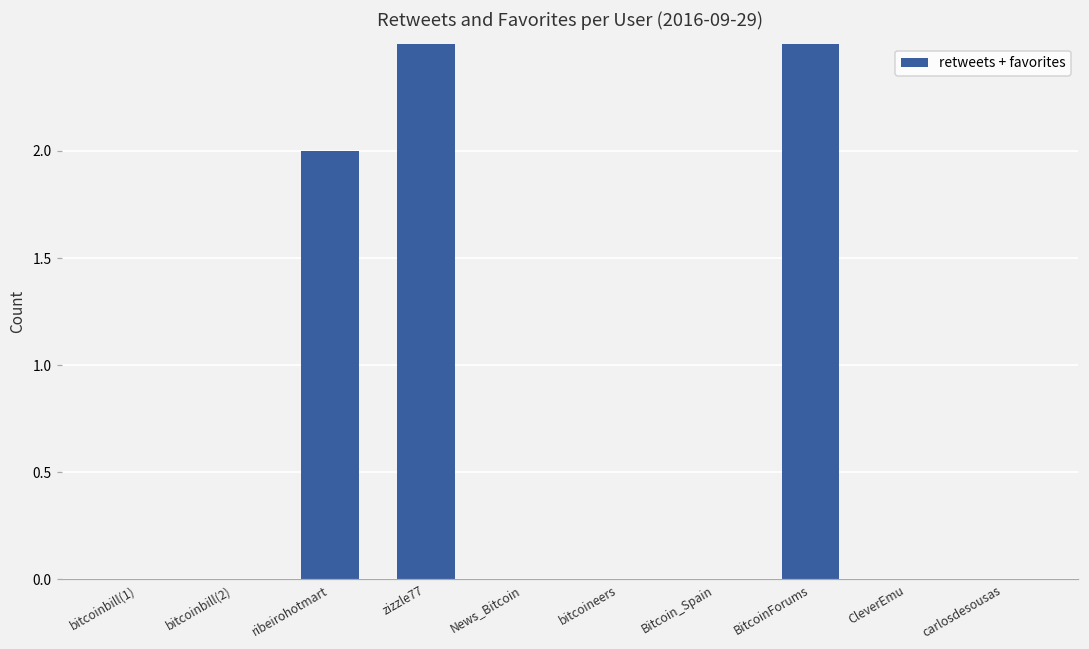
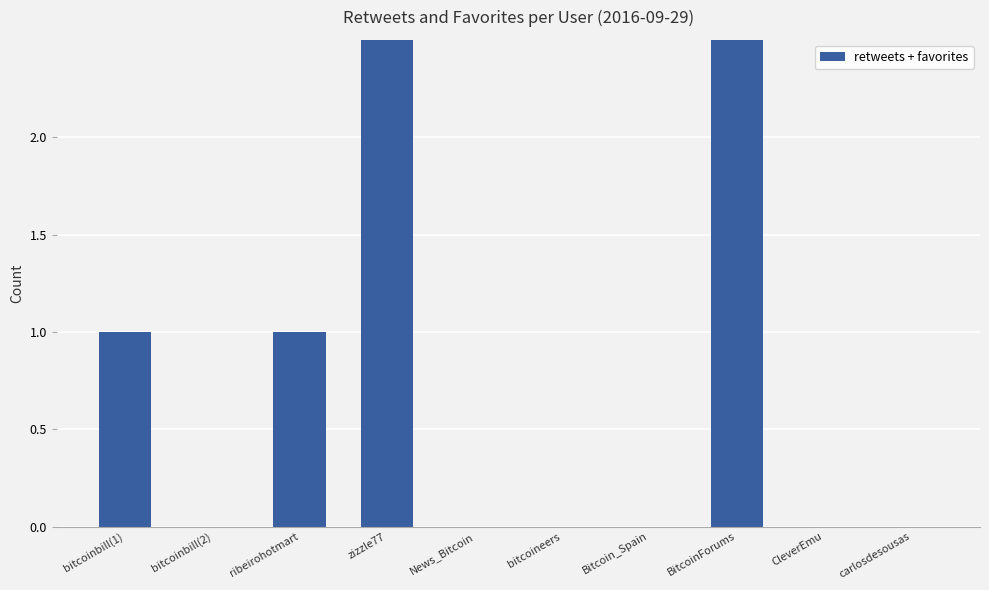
bitcoinbill(1): 0 -> 1
ribeirohotmart: 2 -> 1
